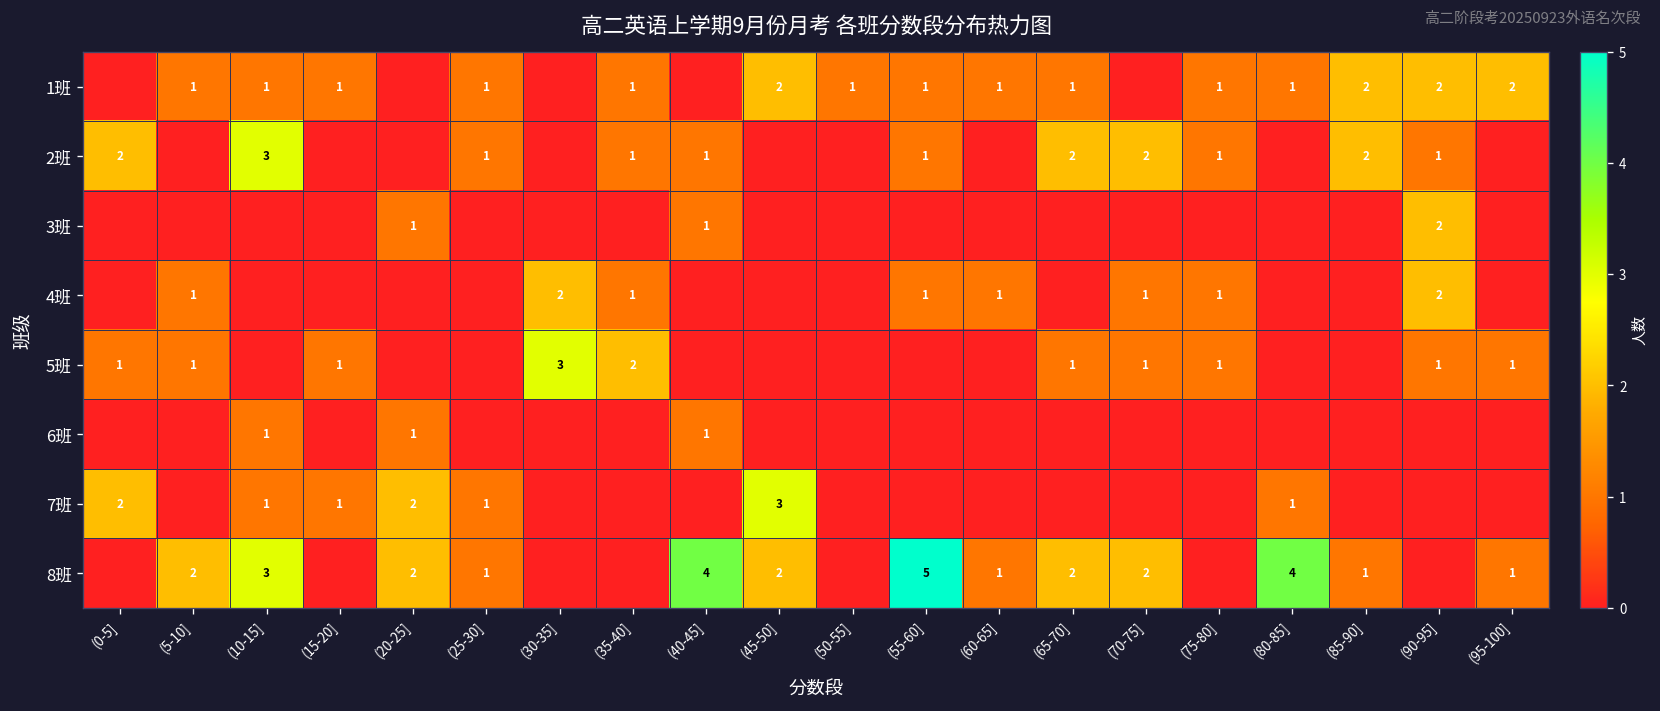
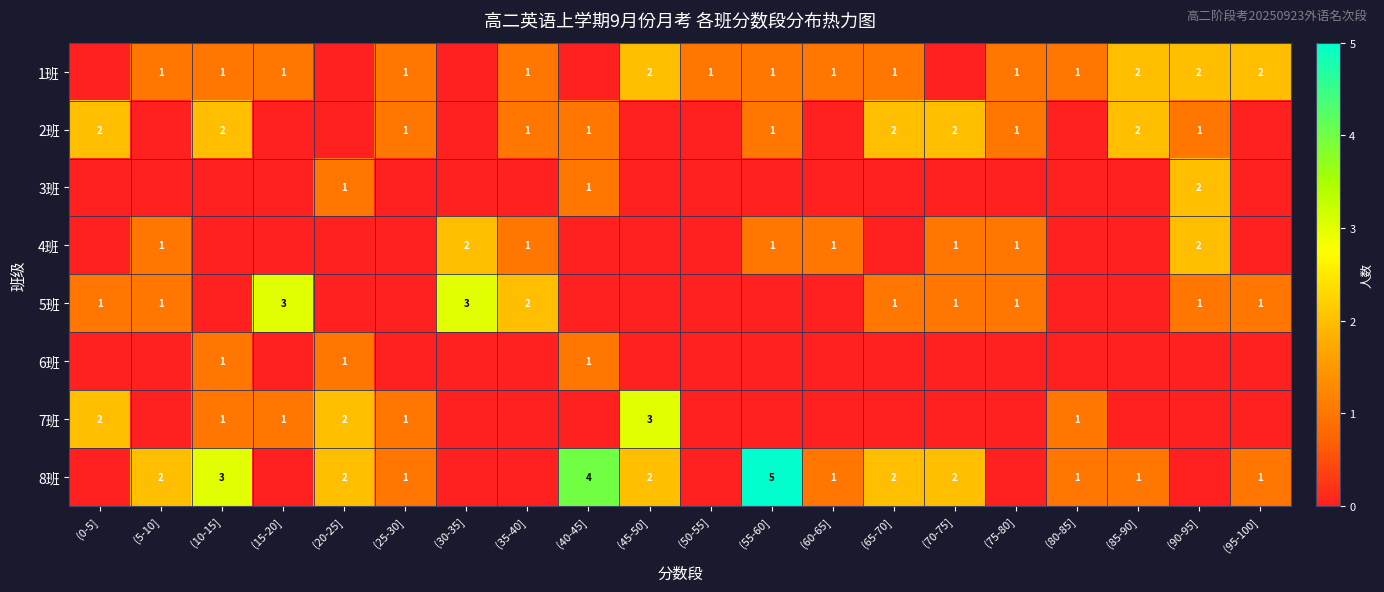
2班, (10-15]: 3 -> 2
5班, (15-20]: 1 -> 3
8班, (80-85]: 4 -> 1
